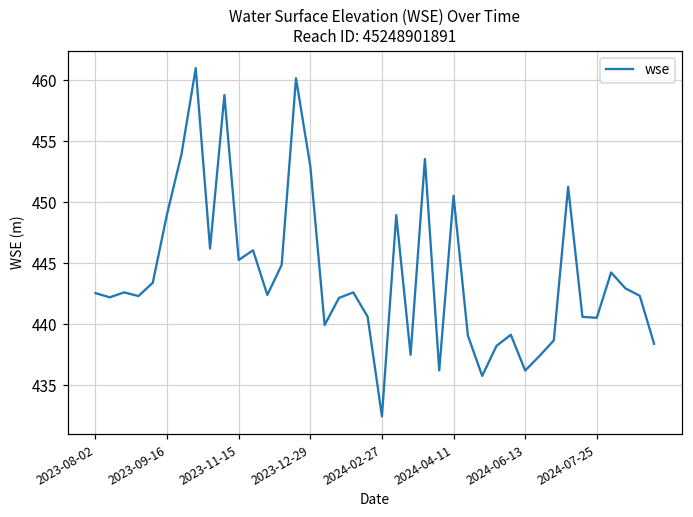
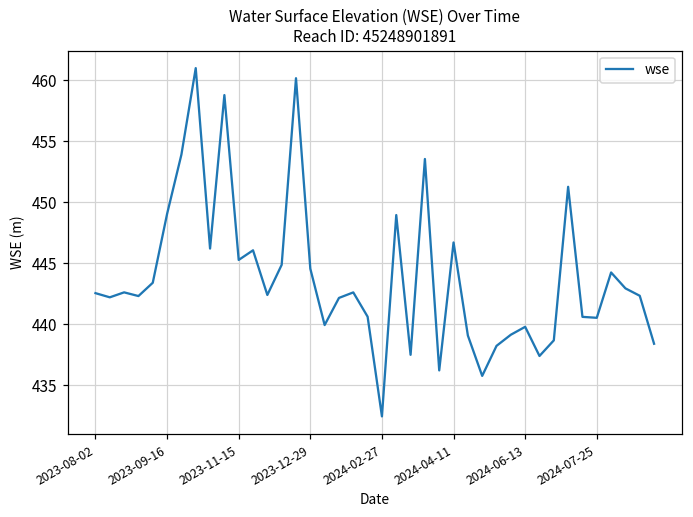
2023-12-29: 453.0 -> 444.5
2024-04-11: 450.5 -> 446.7
2024-06-13: 436.2 -> 439.8
